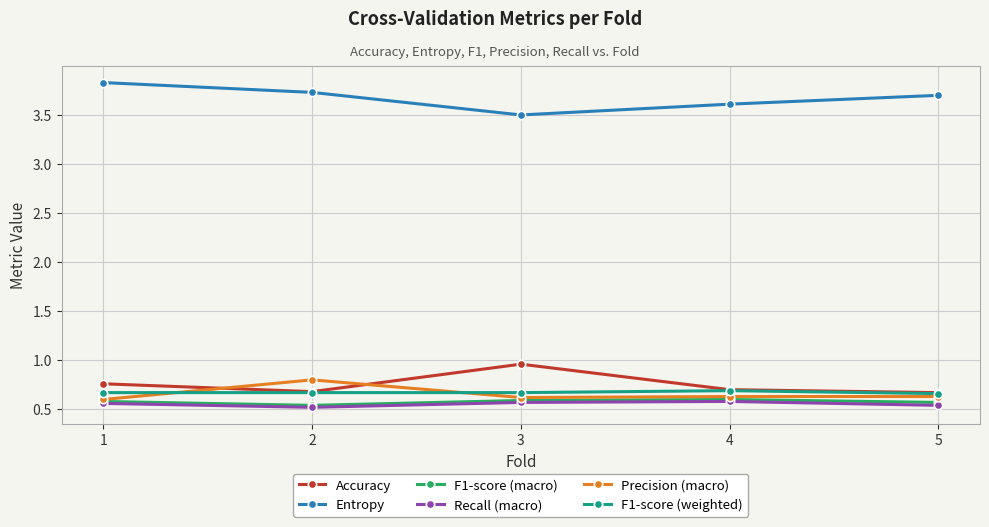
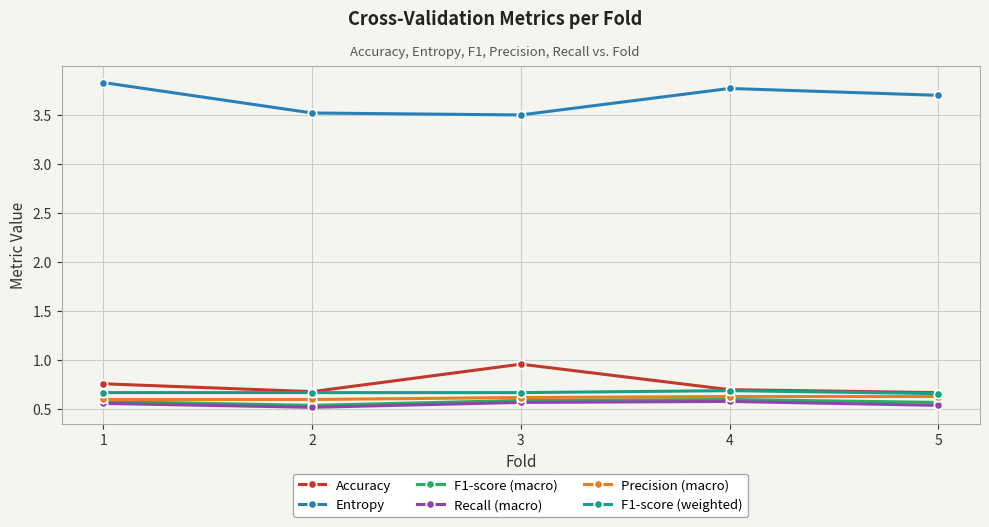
Entropy, 2: 3.7 -> 3.5
Precision (macro), 2: 0.8 -> 0.6
Entropy, 4: 3.6 -> 3.8
